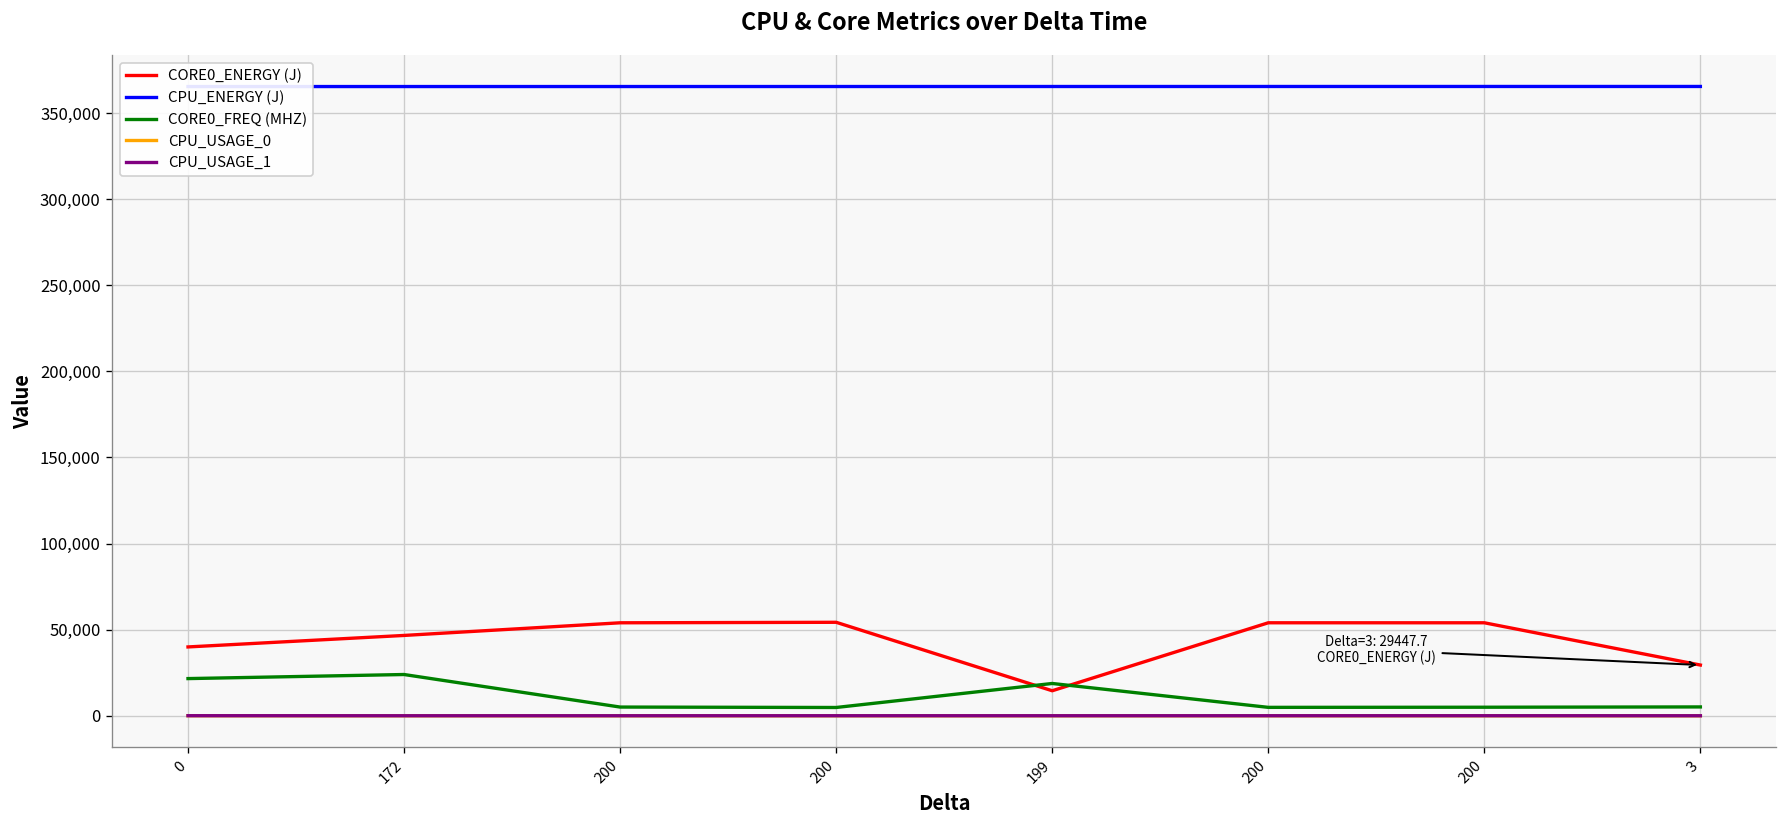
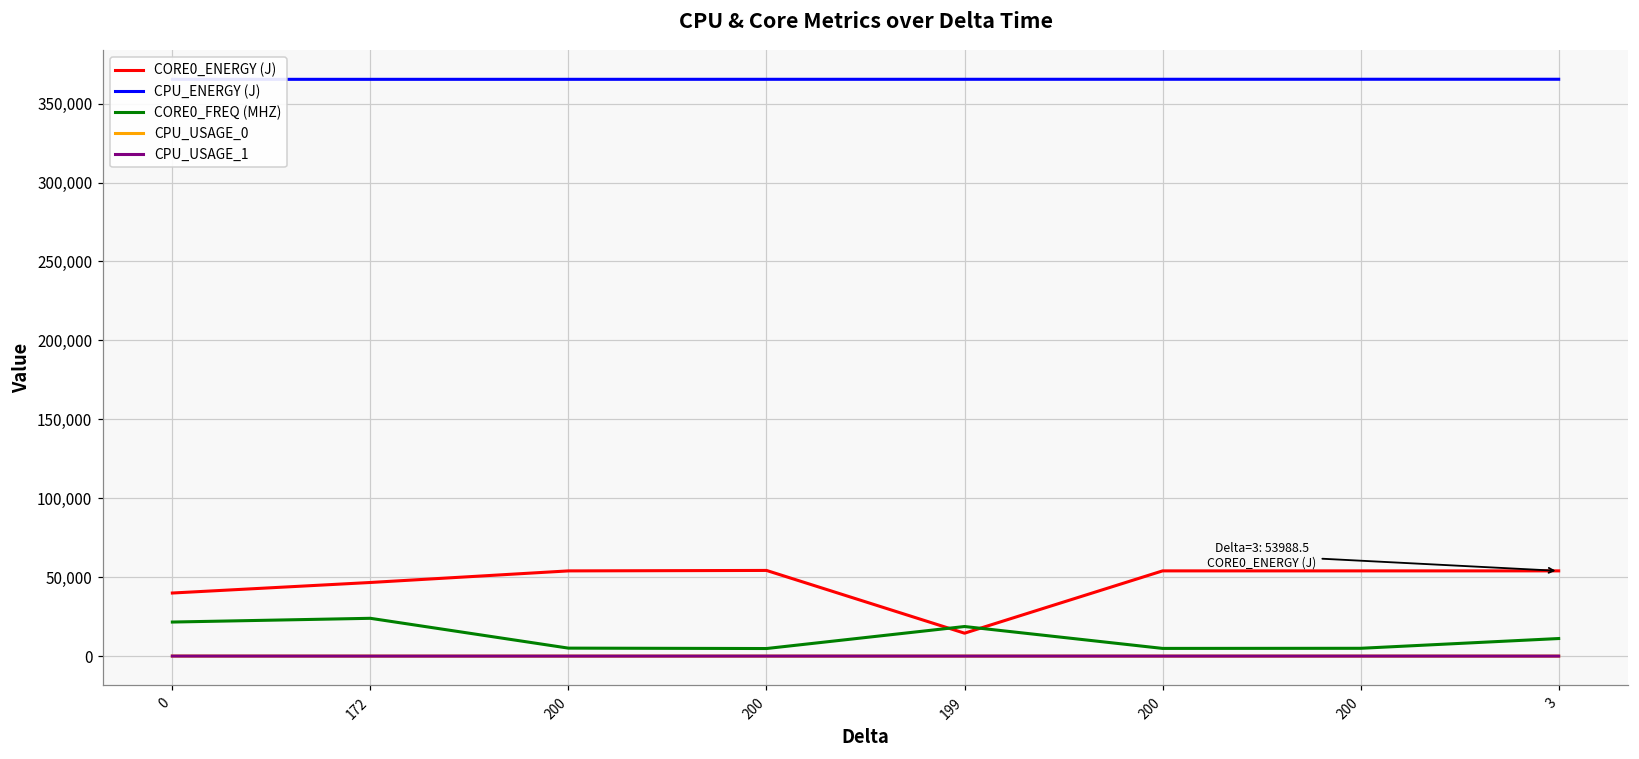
CORE0_ENERGY (J), 3: 29447.7 -> 53988.5
CORE0_FREQ (MHZ), 3: 5,000 -> 11,000
